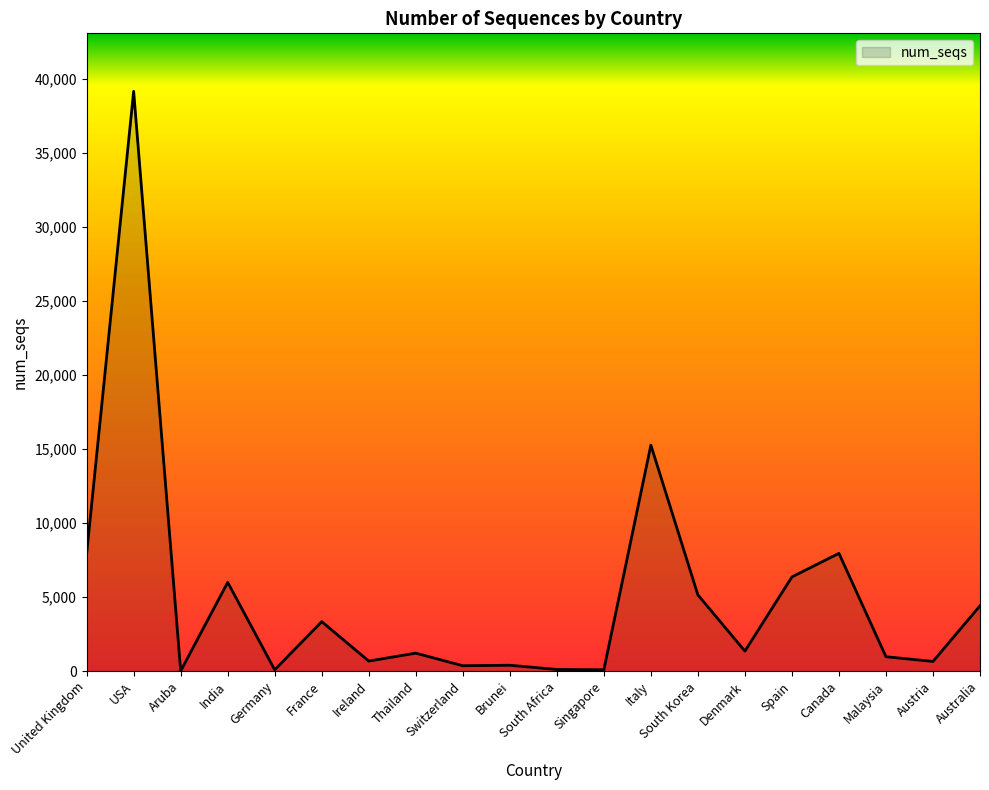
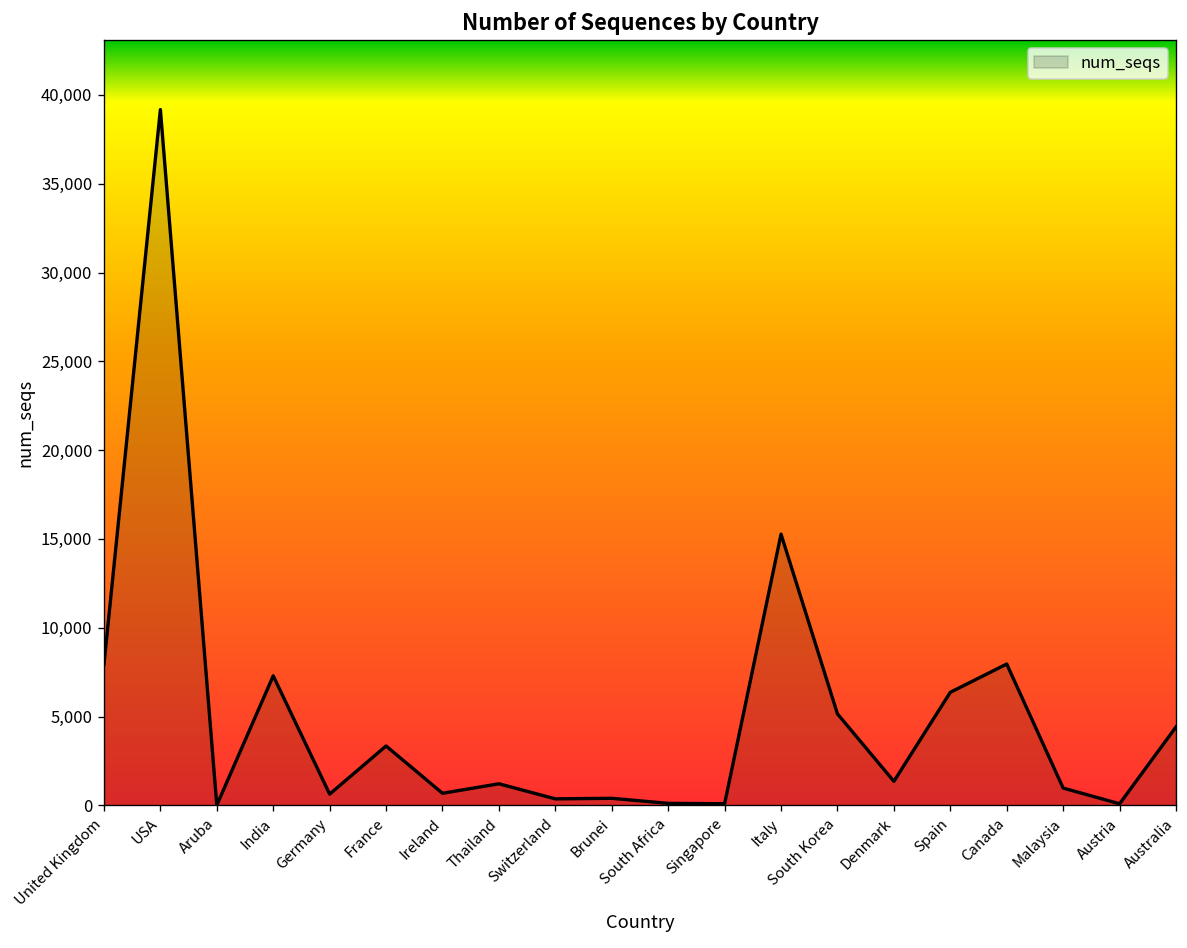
India: 6,000 -> 7,300
Germany: 100 -> 600
Austria: 700 -> 100
